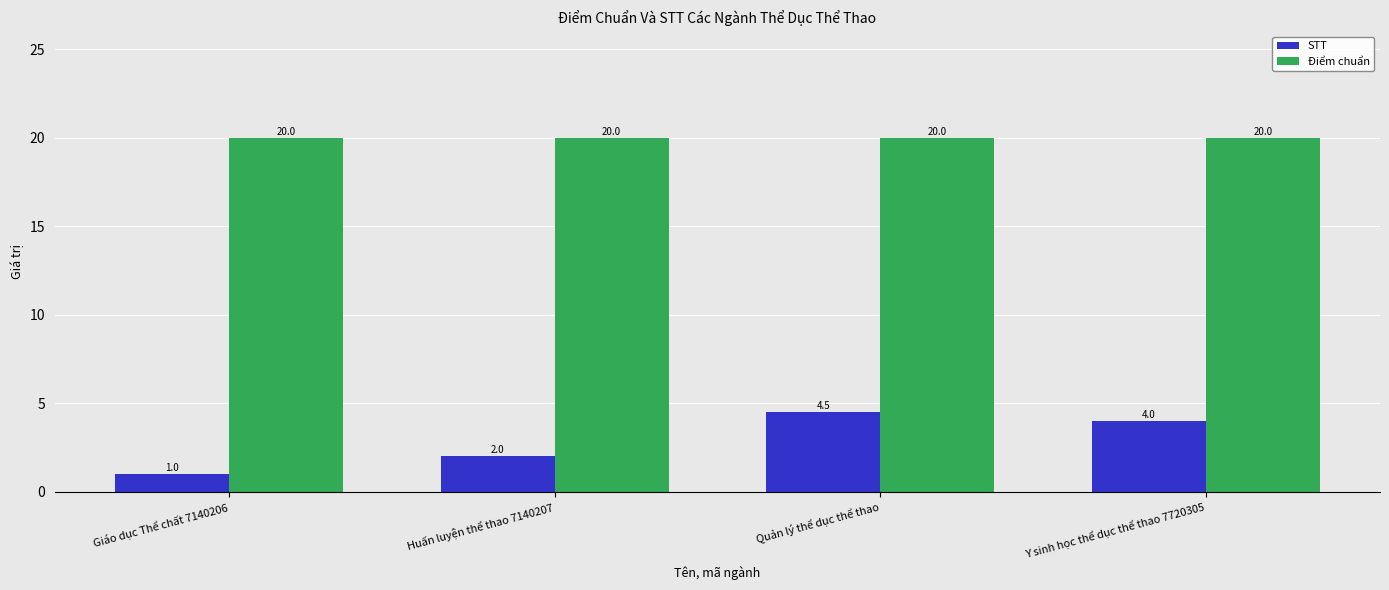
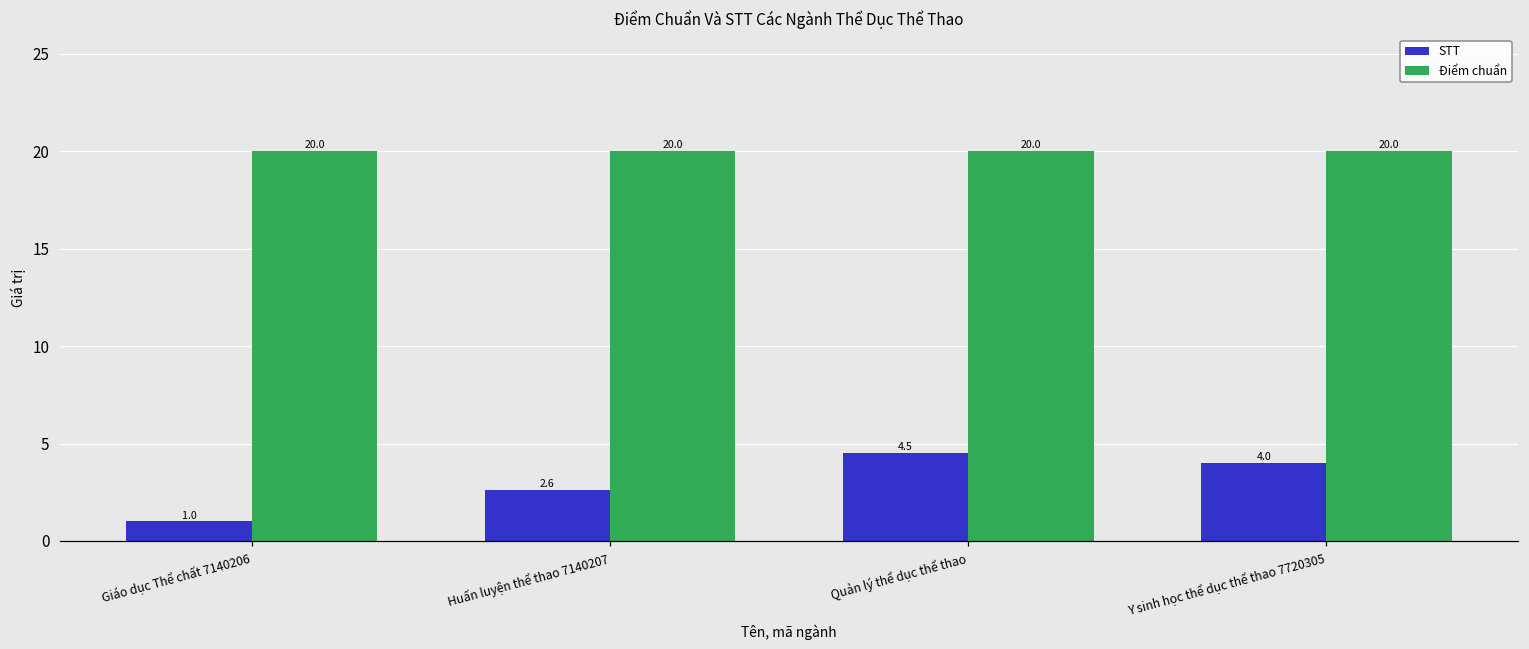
STT, Huấn luyện thể thao 7140207: 2.0 -> 2.6
